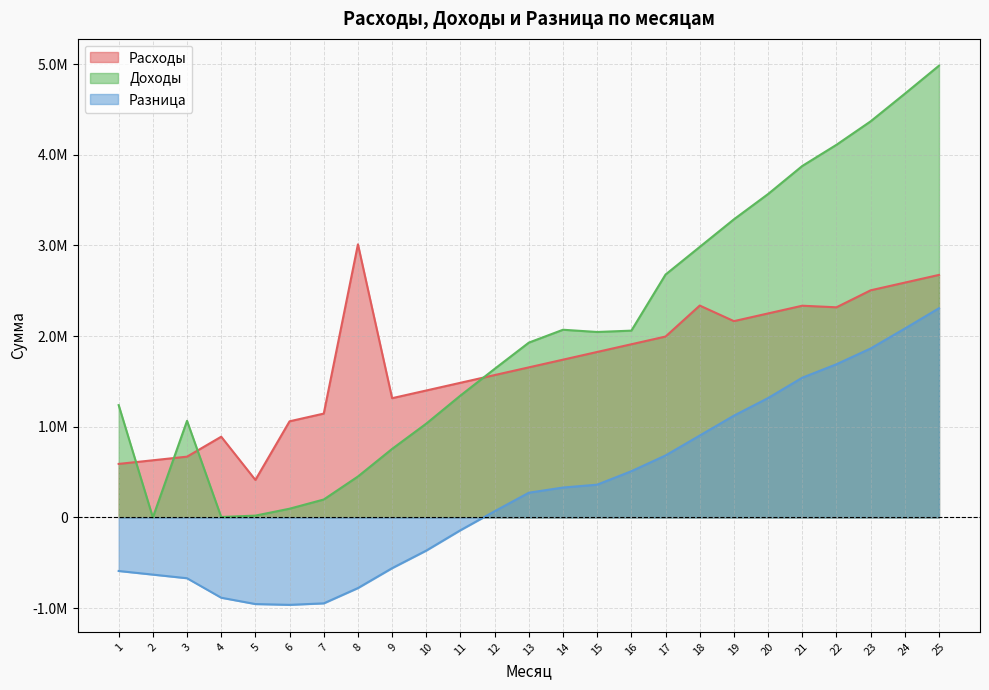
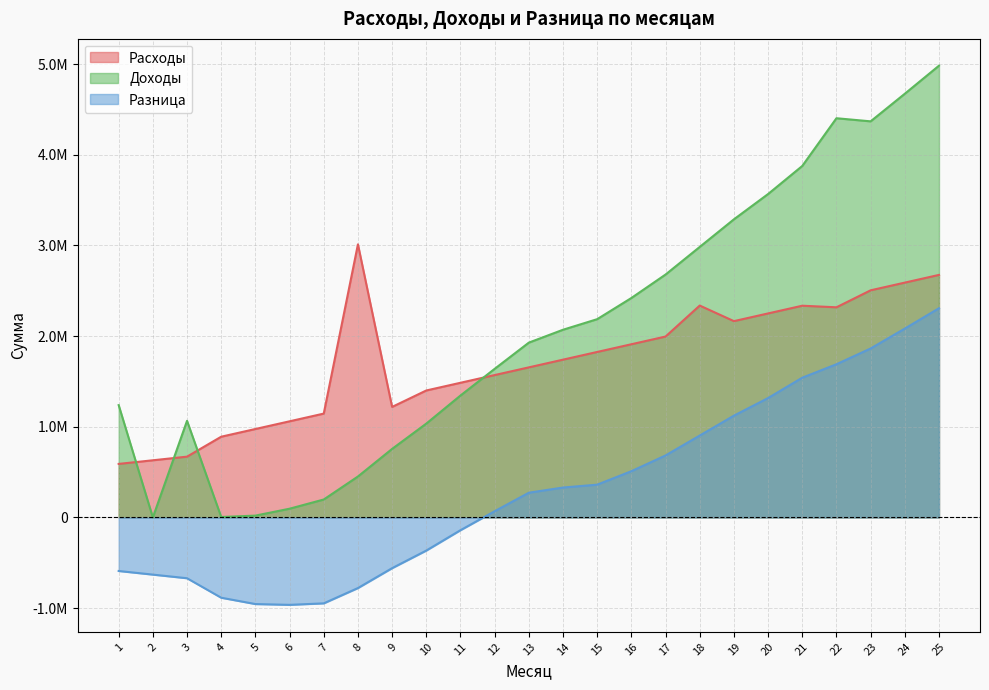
Расходы, 5: 400000 -> 1000000
Расходы, 9: 1300000 -> 1200000
Доходы, 15: 2000000 -> 2200000
Доходы, 16: 2100000 -> 2400000
Доходы, 22: 4100000 -> 4400000
